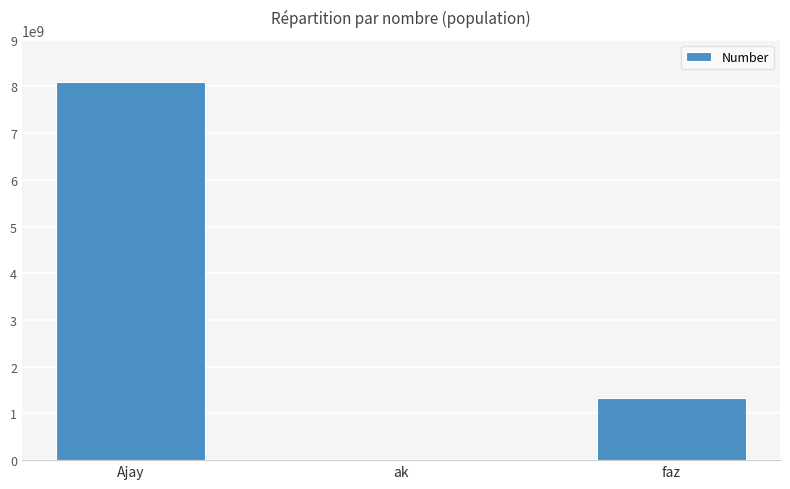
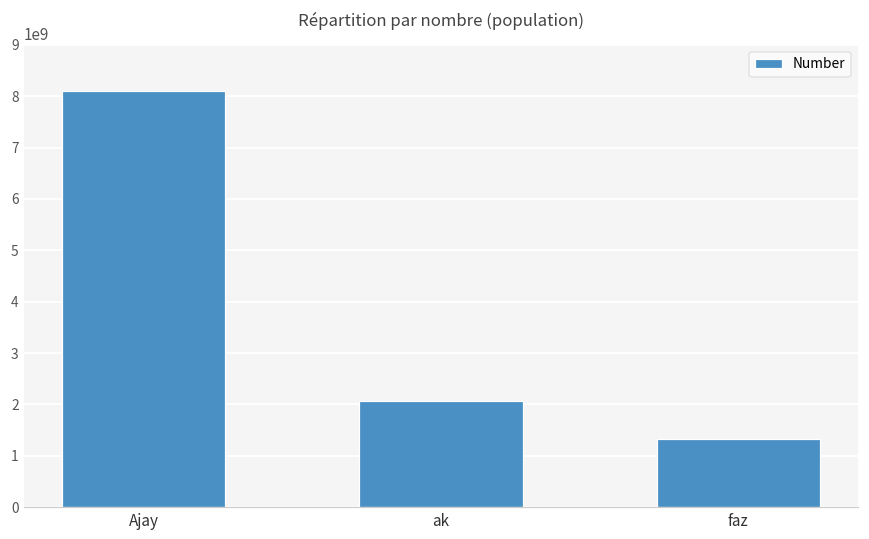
ak: 0 -> 2100000000
